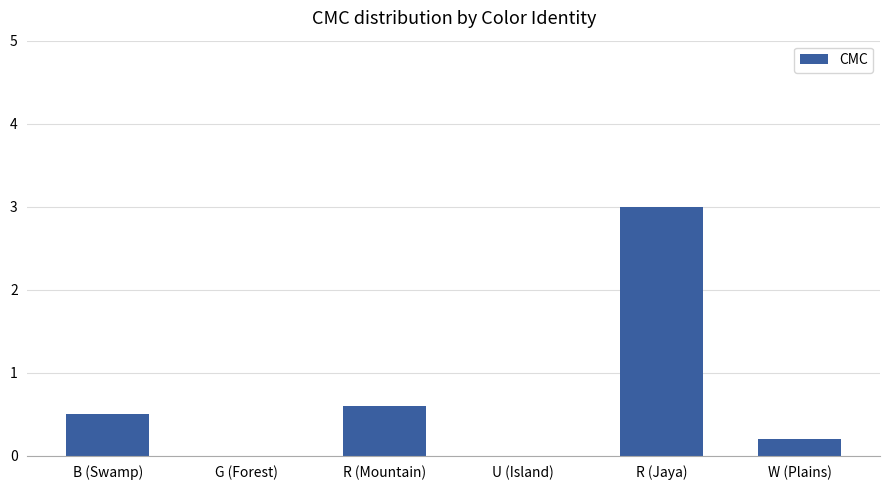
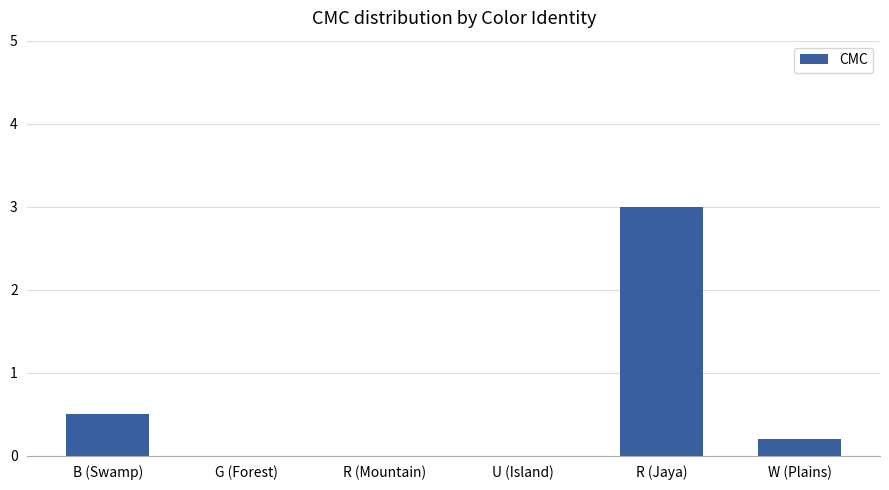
R (Mountain): 0.6 -> 0.0
